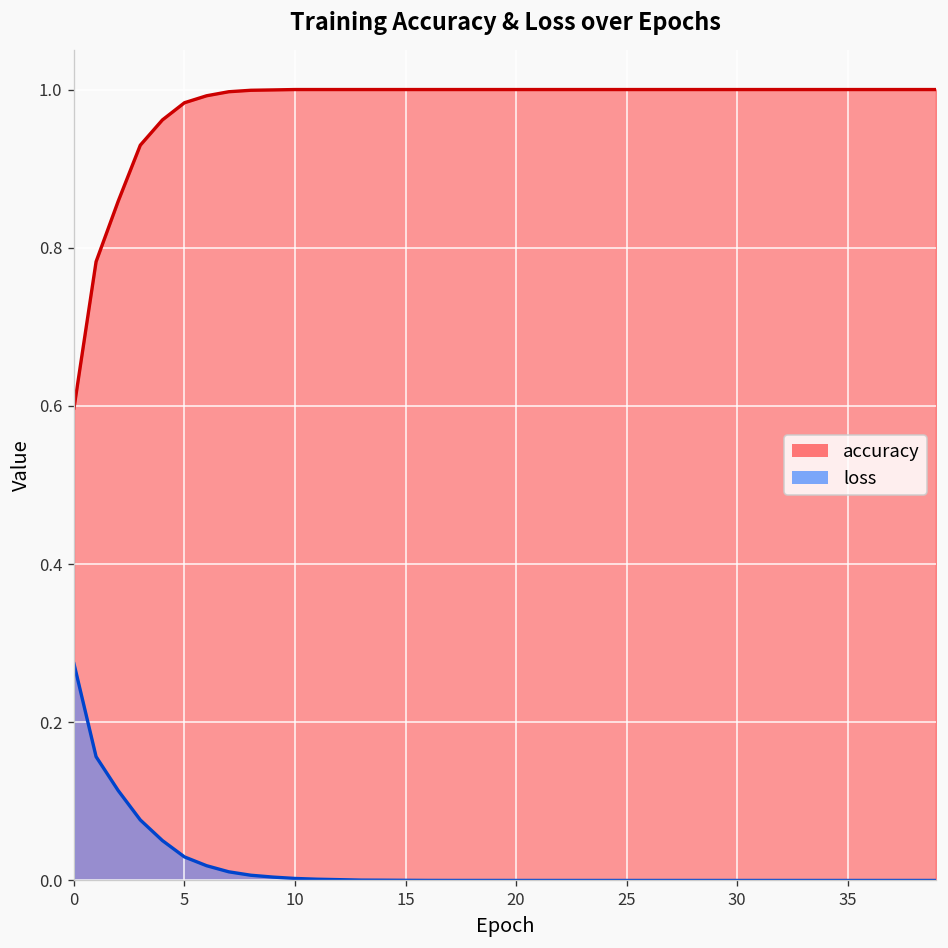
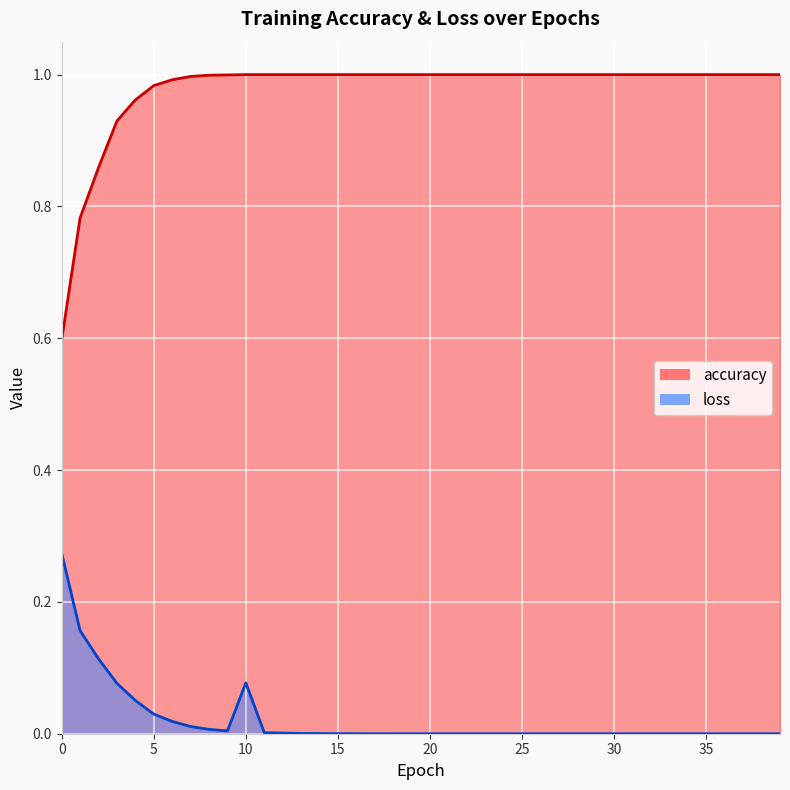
loss, 10: 0.00 -> 0.08
